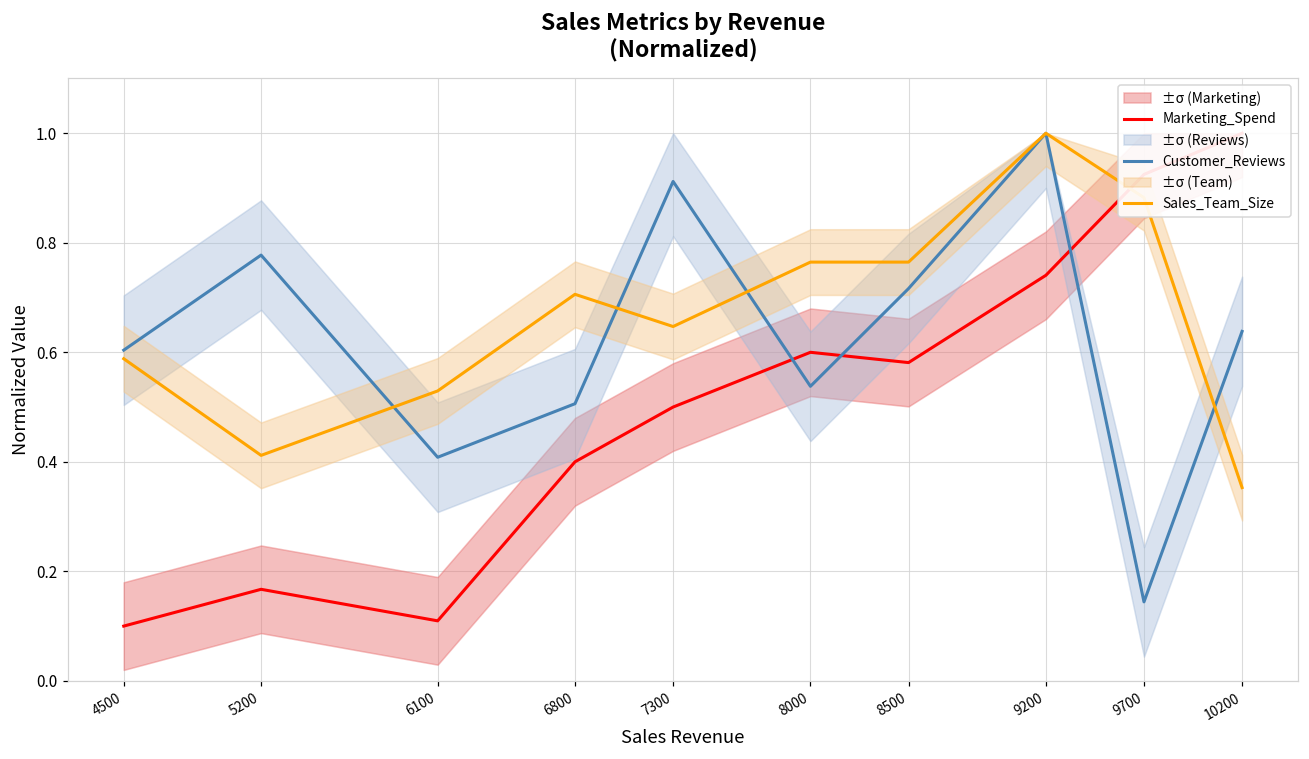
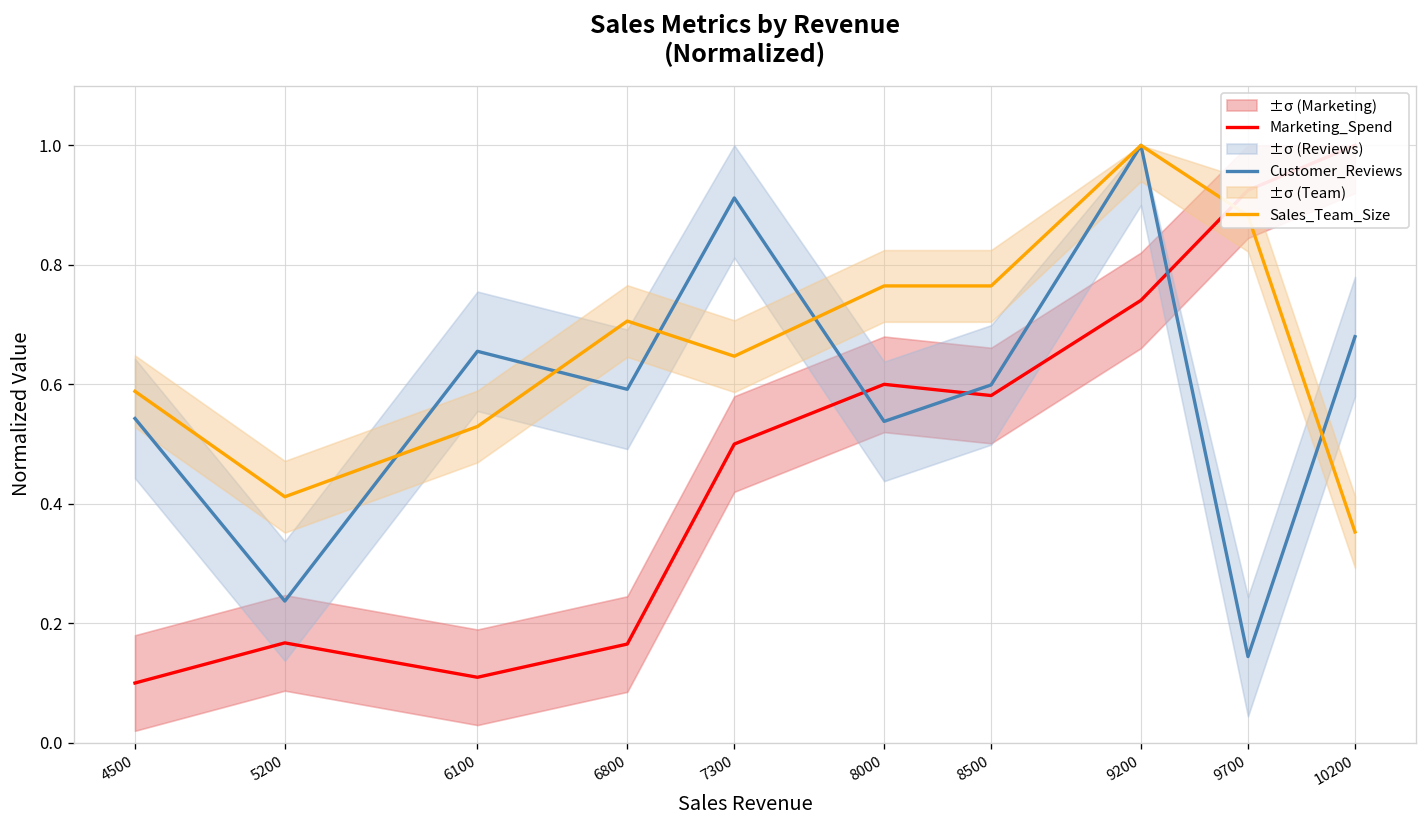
Customer_Reviews, 4500: 0.60 -> 0.54
Customer_Reviews, 5200: 0.78 -> 0.24
Customer_Reviews, 6100: 0.41 -> 0.66
Marketing_Spend, 6800: 0.40 -> 0.17
Customer_Reviews, 6800: 0.51 -> 0.59
Customer_Reviews, 8500: 0.72 -> 0.60
Customer_Reviews, 10200: 0.64 -> 0.68
